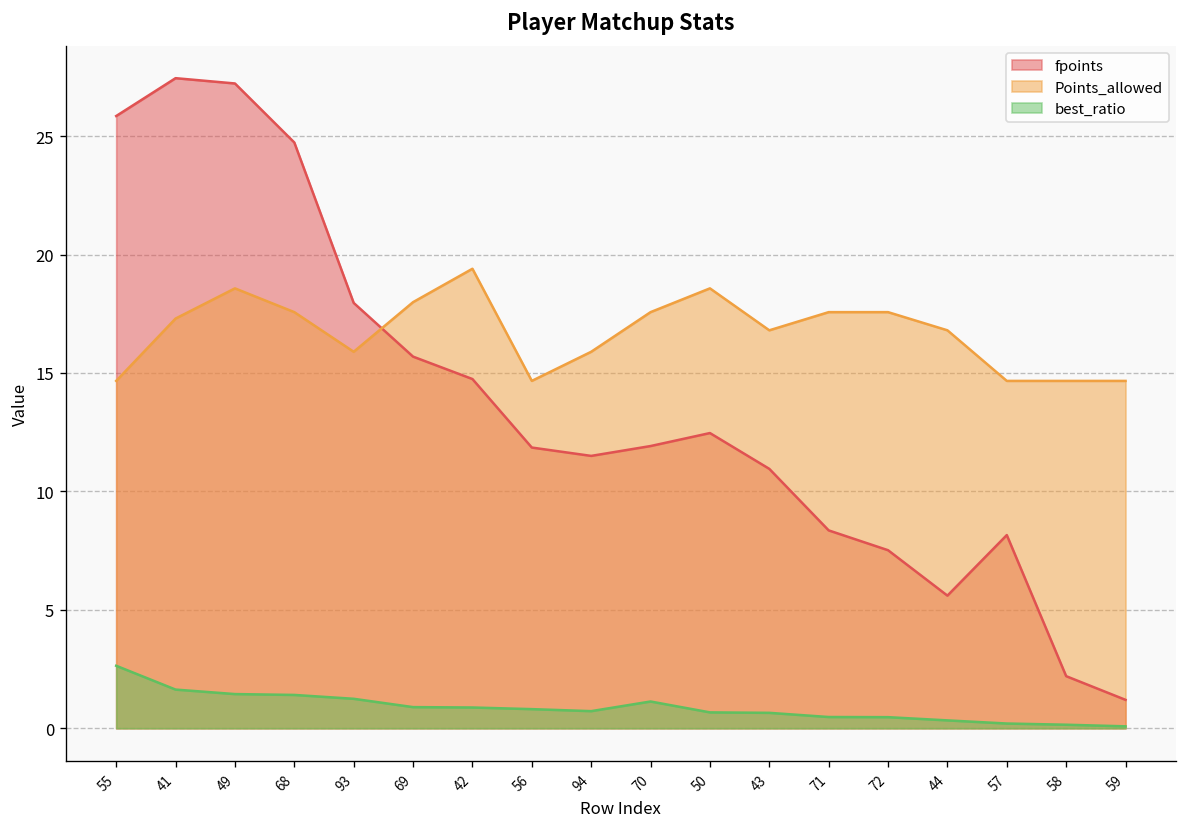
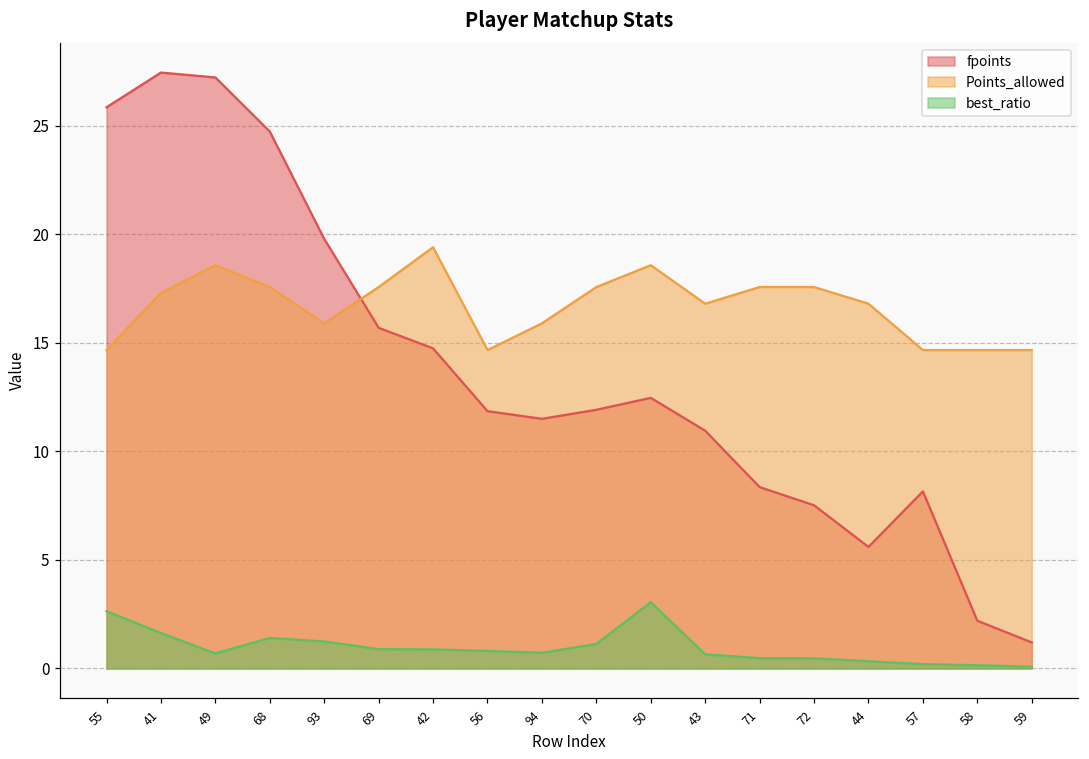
best_ratio, 49: 1.4 -> 0.7
fpoints, 93: 18.0 -> 19.8
Points_allowed, 69: 18.0 -> 17.6
best_ratio, 50: 0.7 -> 3.1
